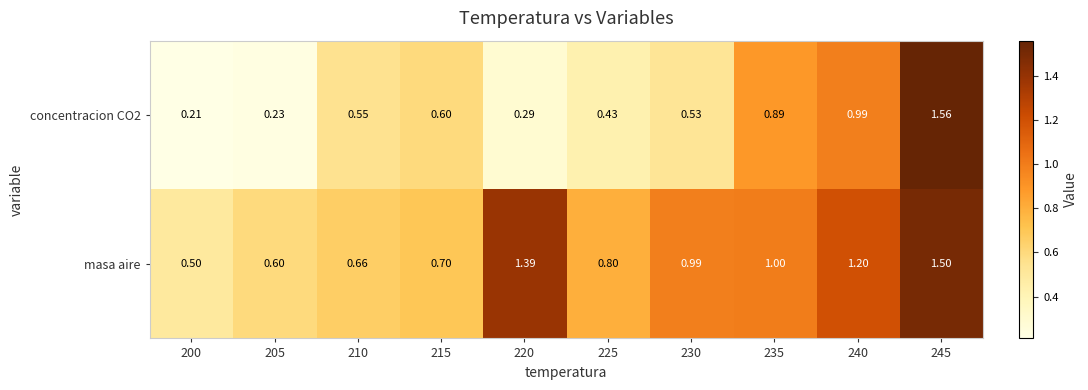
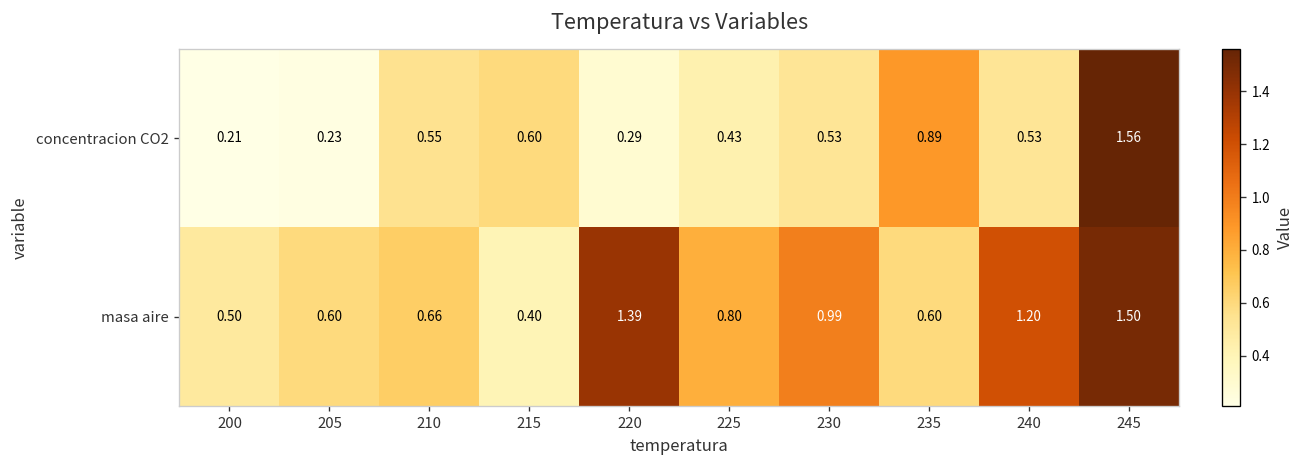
concentracion CO2, 240: 0.99 -> 0.53
masa aire, 215: 0.70 -> 0.40
masa aire, 235: 1.00 -> 0.60
